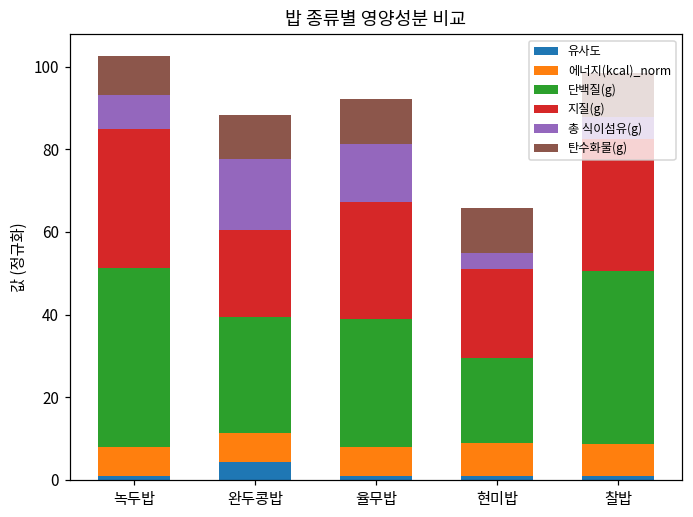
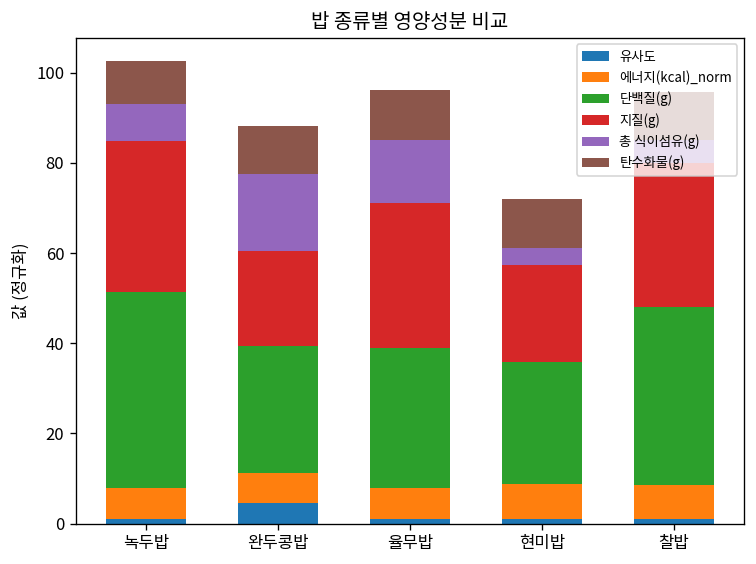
지질(g), 율무밥: 28 -> 32
단백질(g), 현미밥: 21 -> 27
단백질(g), 찰밥: 42 -> 39
